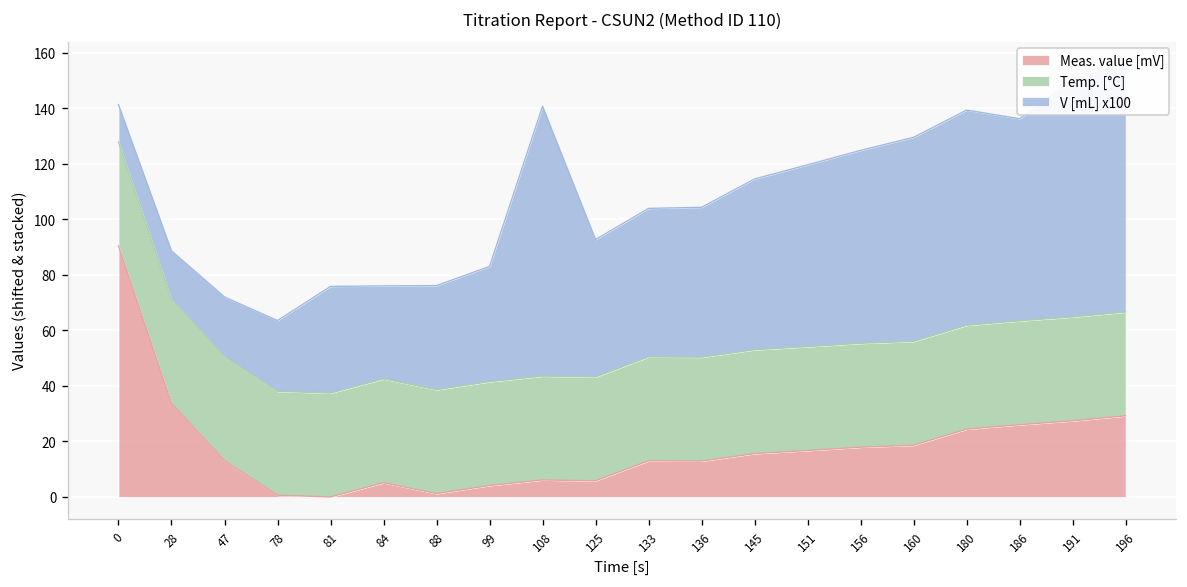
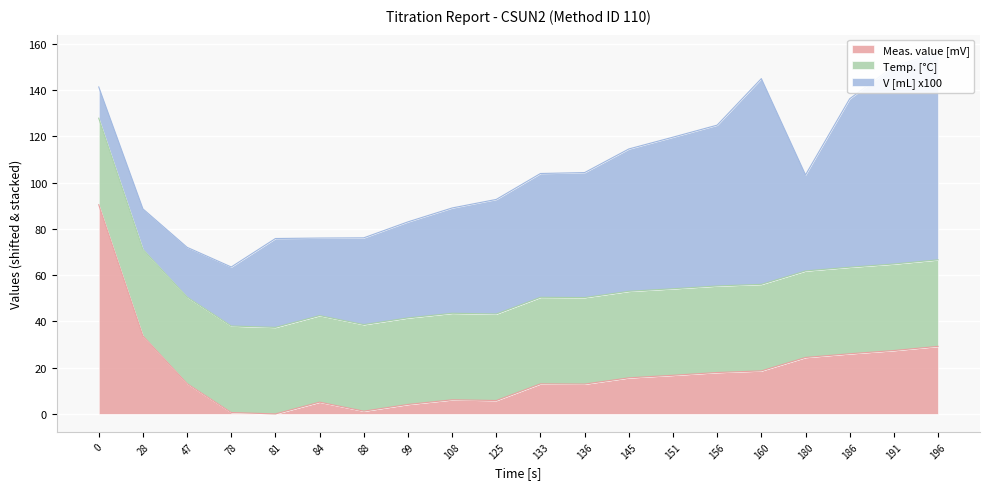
V [mL] x100, 108: 97 -> 46
V [mL] x100, 160: 74 -> 89
V [mL] x100, 180: 78 -> 42
